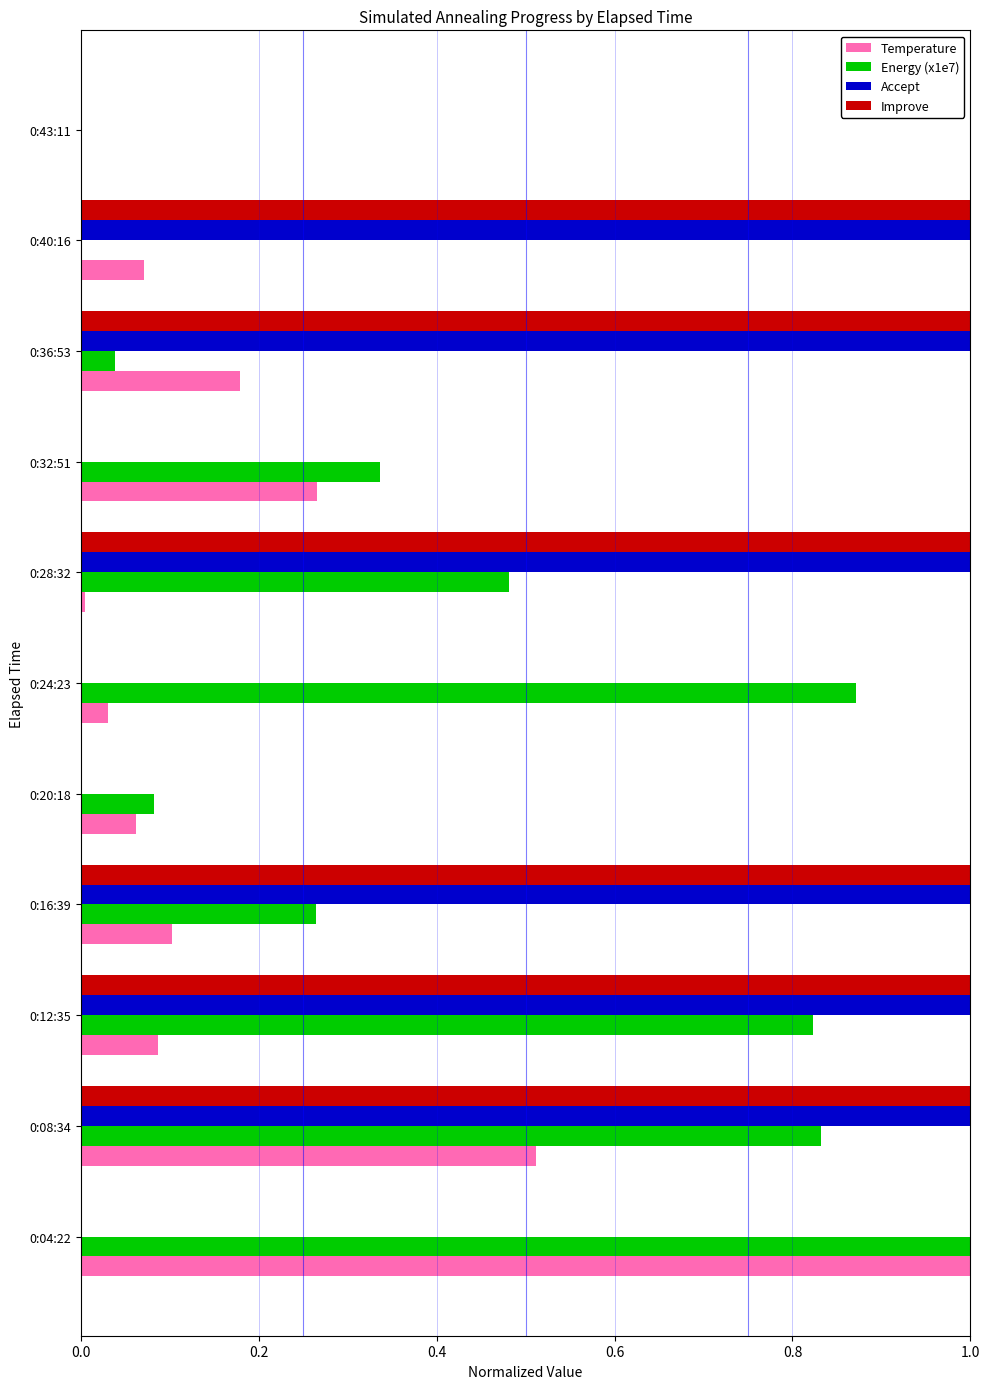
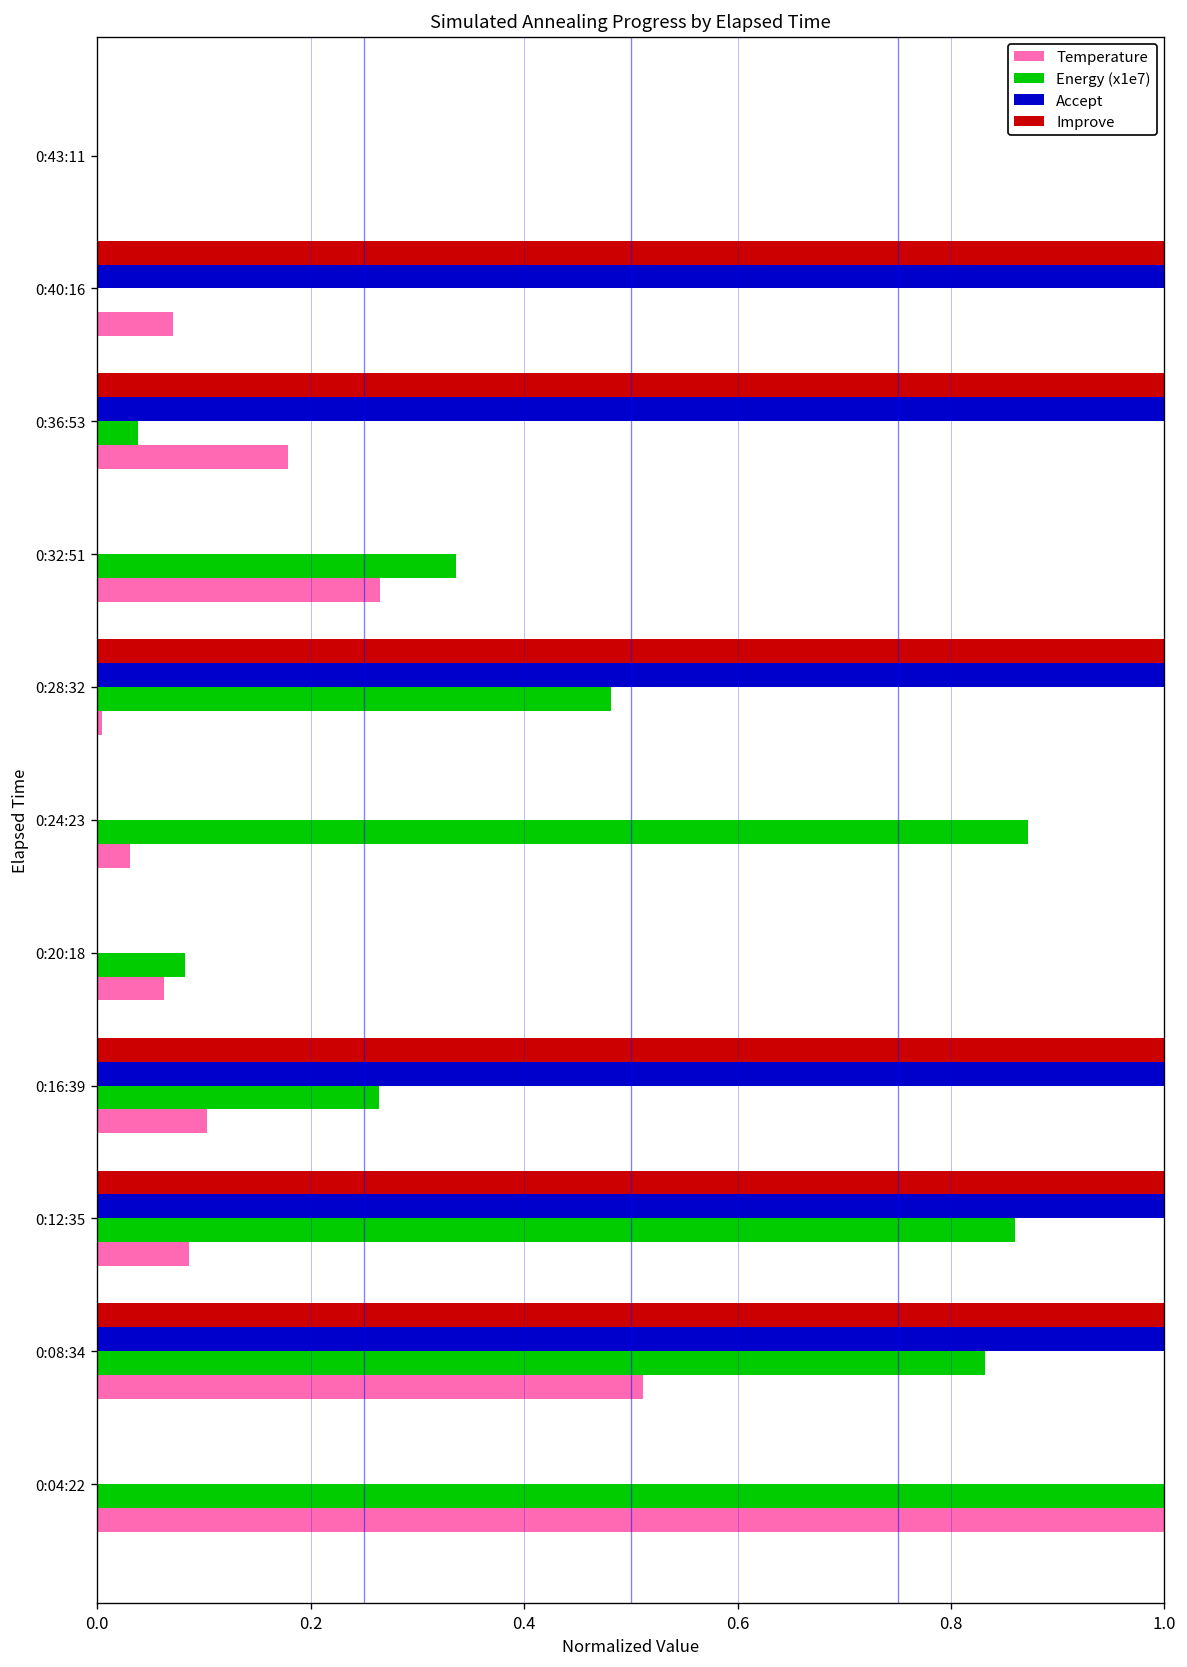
Energy (x1e7), 0:12:35: 0.82 -> 0.86
